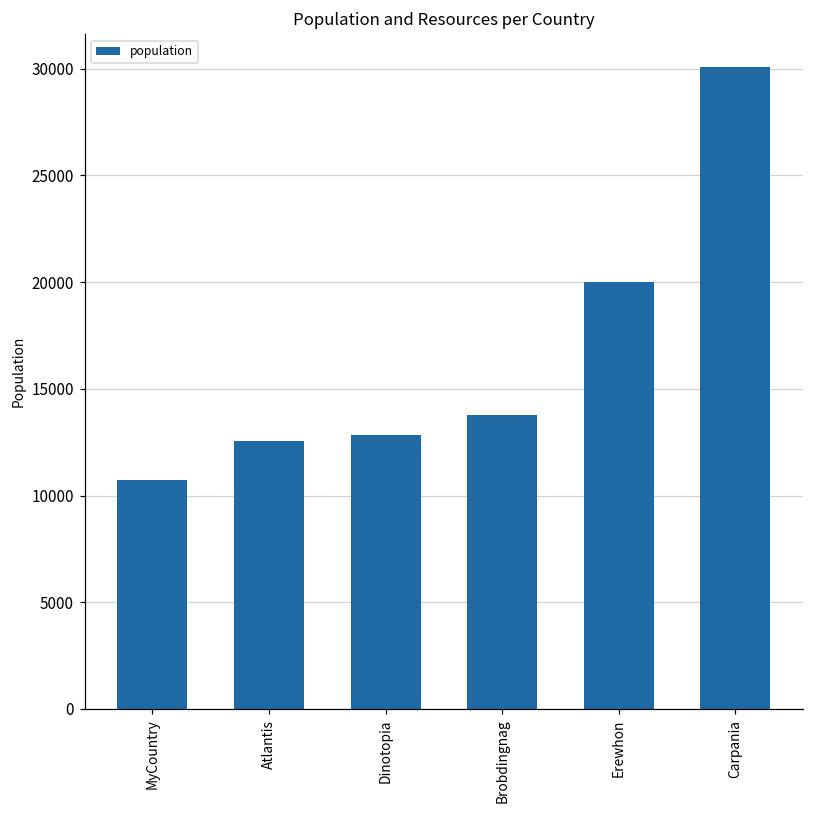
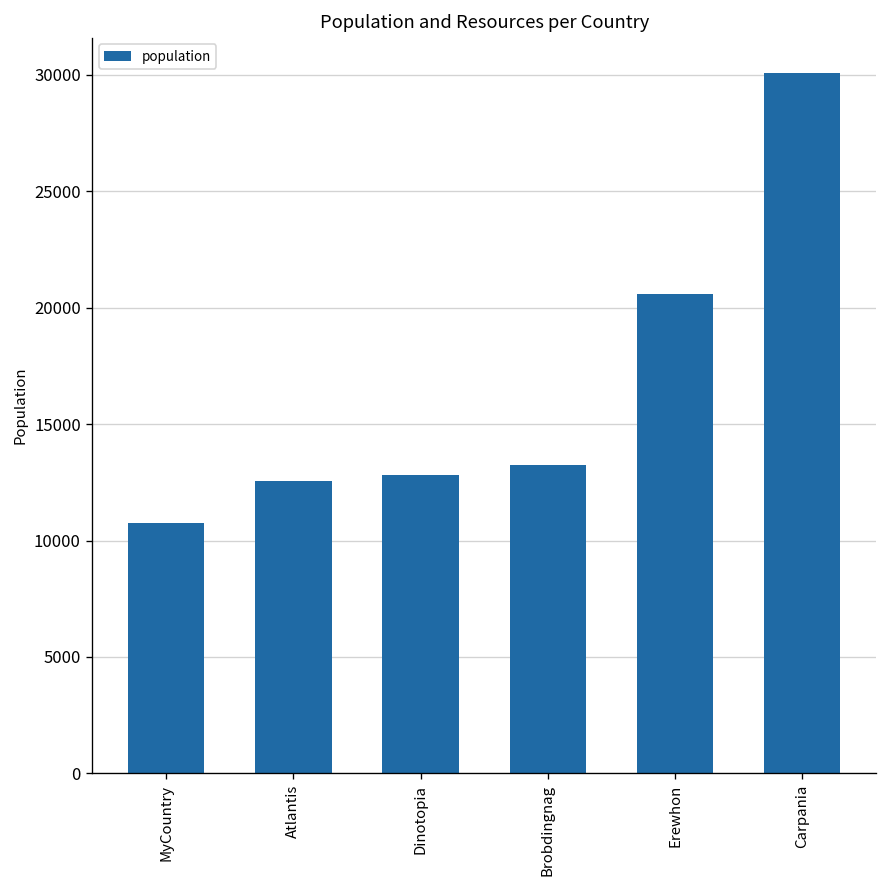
Brobdingnag: 13800 -> 13200
Erewhon: 20000 -> 20600
